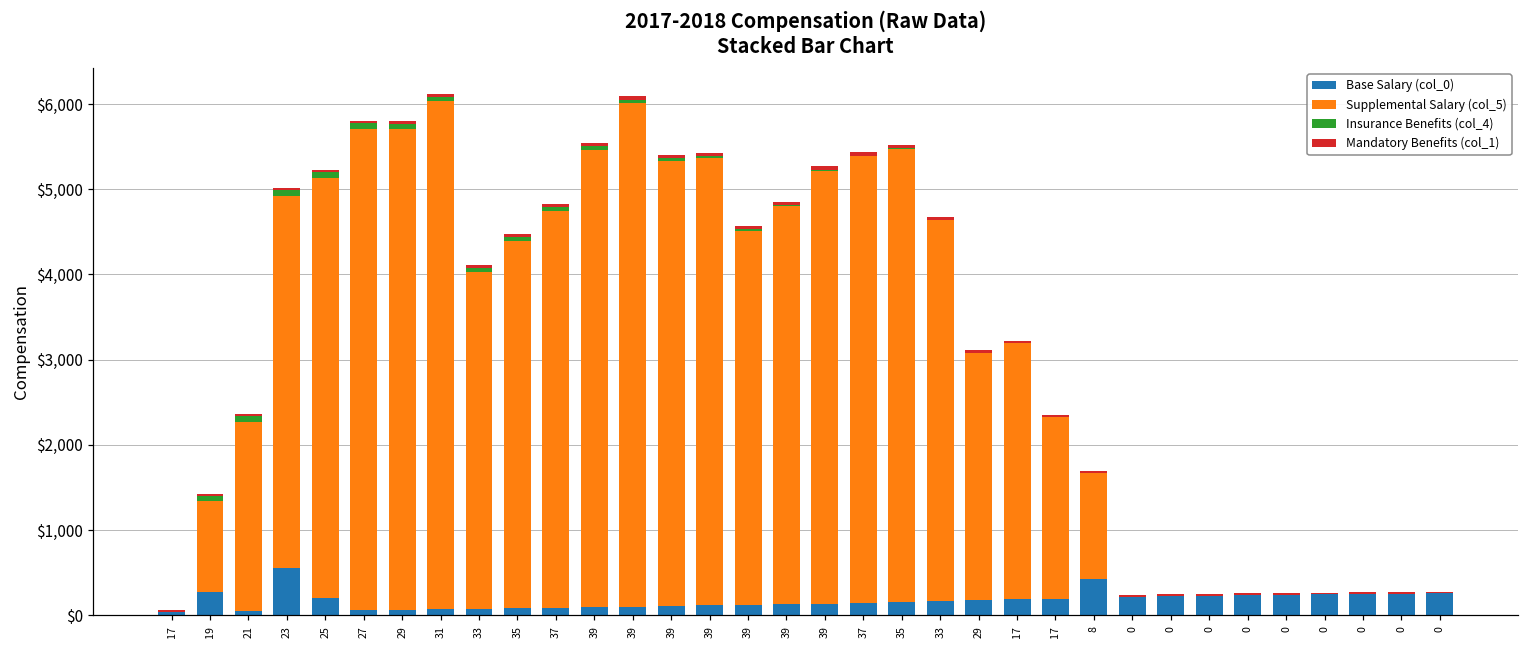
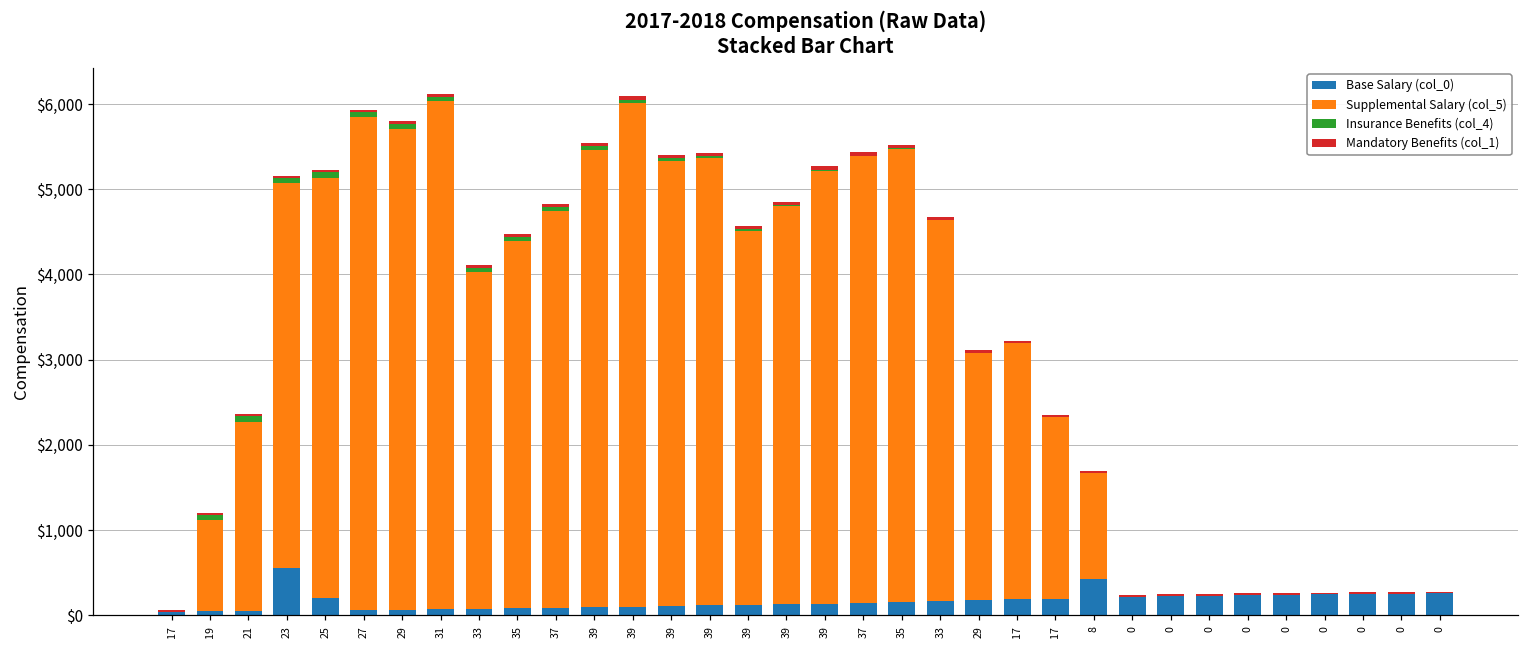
Base Salary (col_0), 19: $300 -> $0
Supplemental Salary (col_5), 23: $4,400 -> $4,500
Supplemental Salary (col_5), 27: $5,700 -> $5,800
